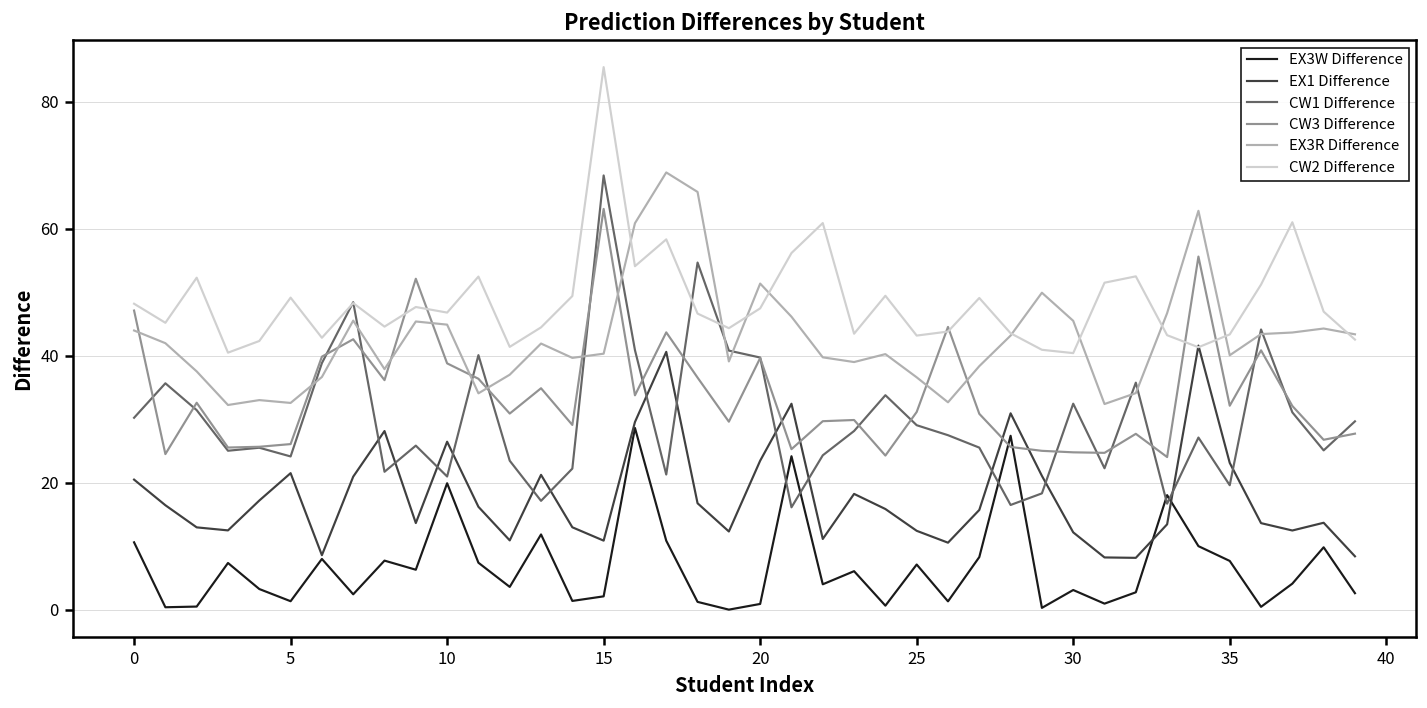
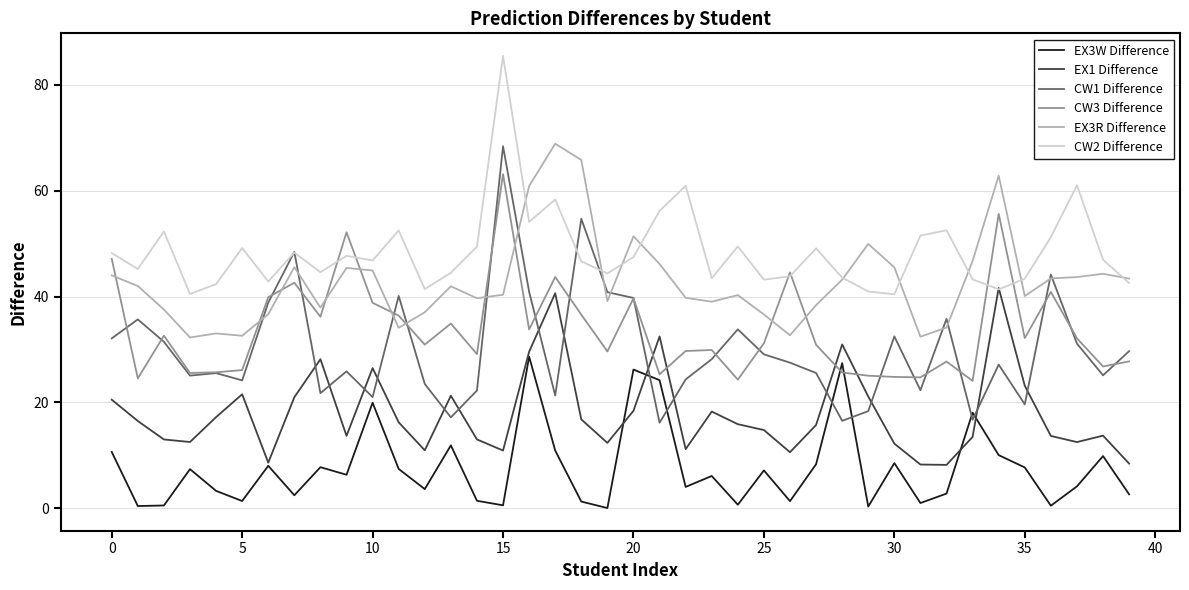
CW1 Difference, 0: 30 -> 32
EX3W Difference, 15: 2 -> 1
EX3W Difference, 20: 1 -> 26
EX1 Difference, 20: 24 -> 18
EX1 Difference, 25: 12 -> 15
EX3W Difference, 30: 3 -> 9
